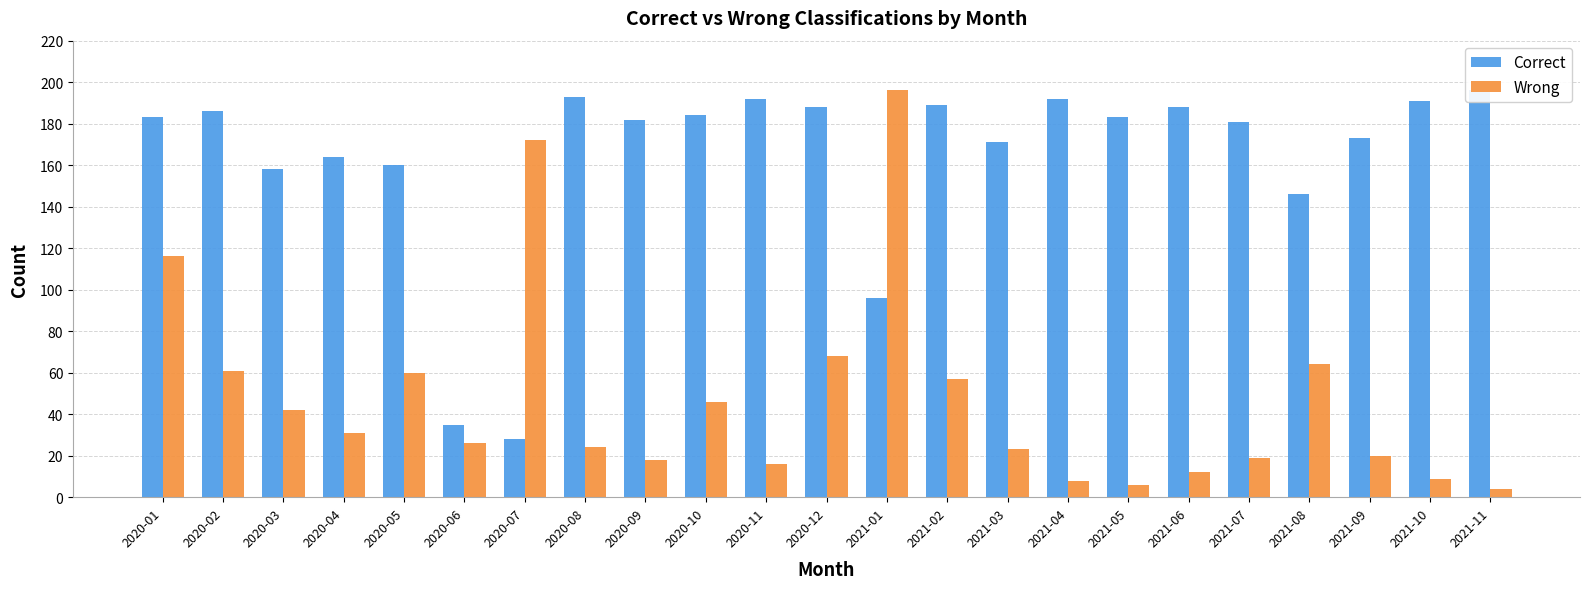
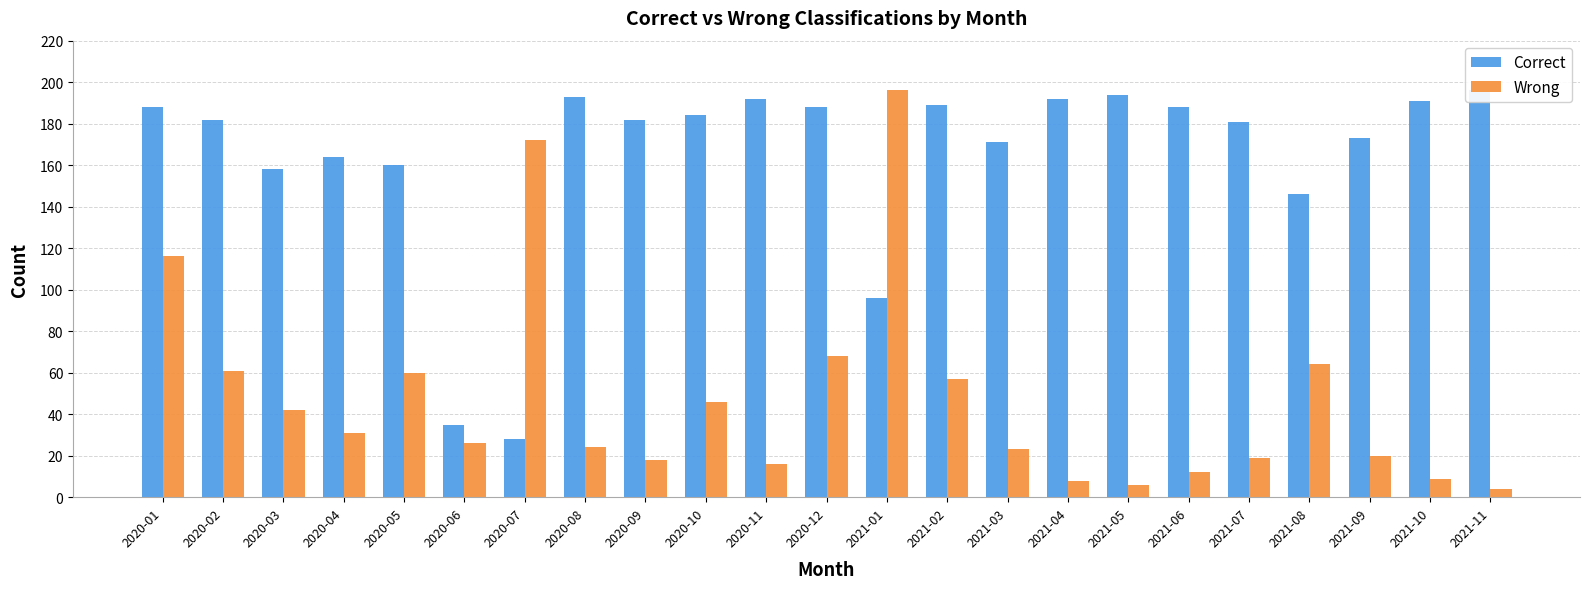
Correct, 2020-01: 183 -> 188
Correct, 2020-02: 186 -> 182
Correct, 2021-05: 183 -> 194
